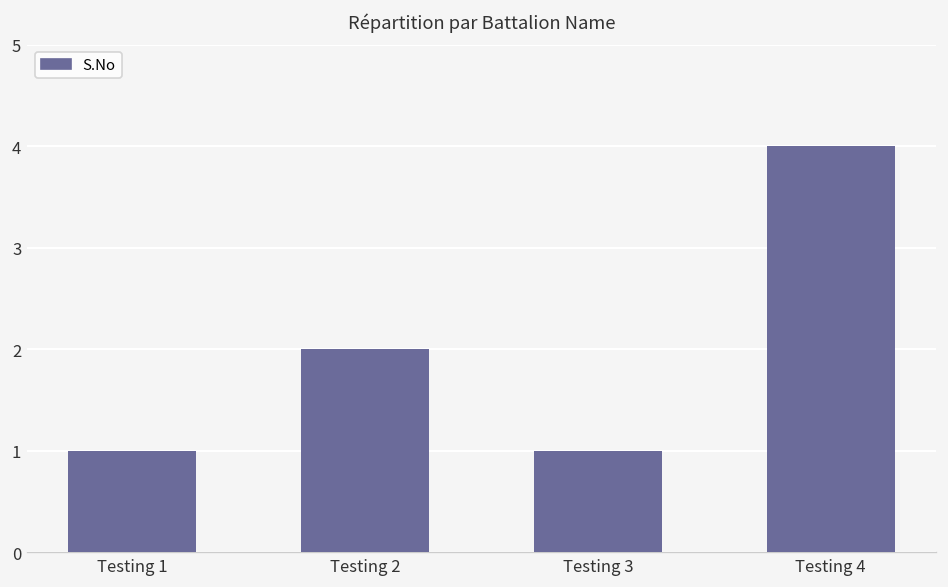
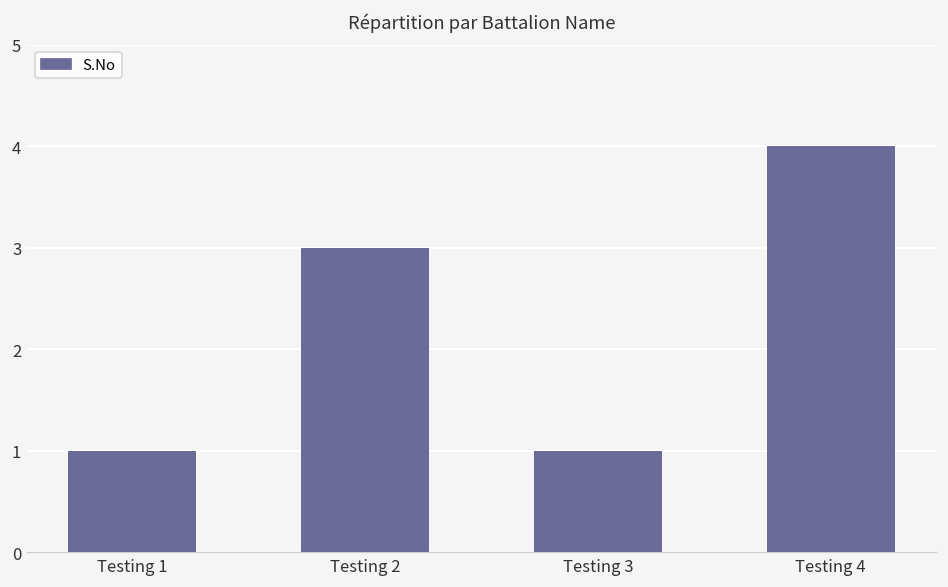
Testing 2: 2 -> 3
